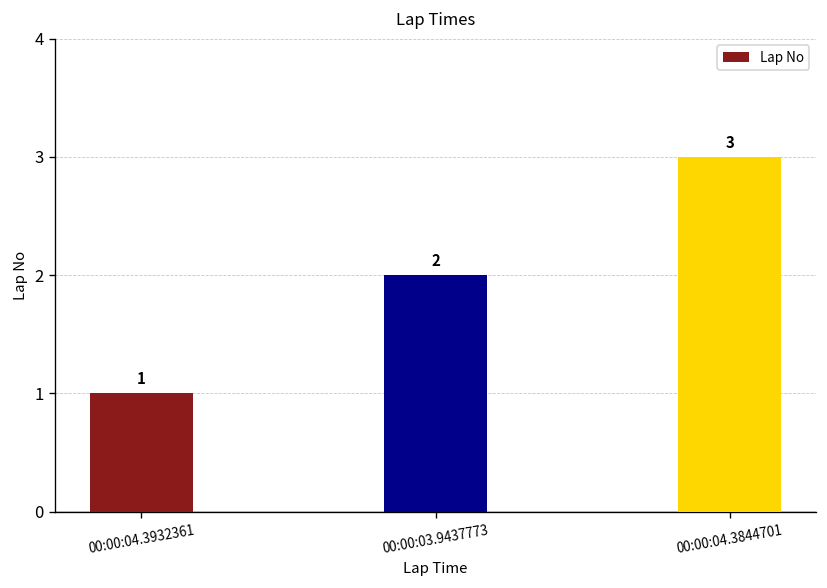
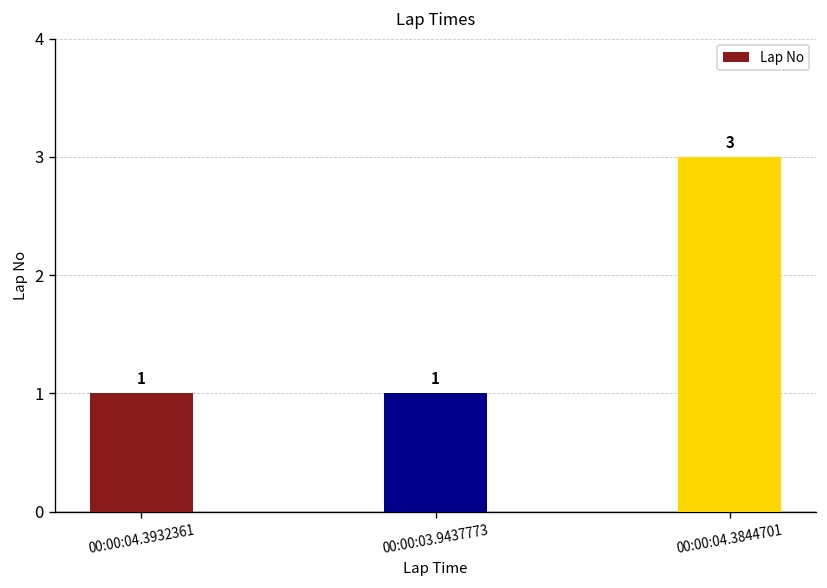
00:00:03.9437773: 2 -> 1
